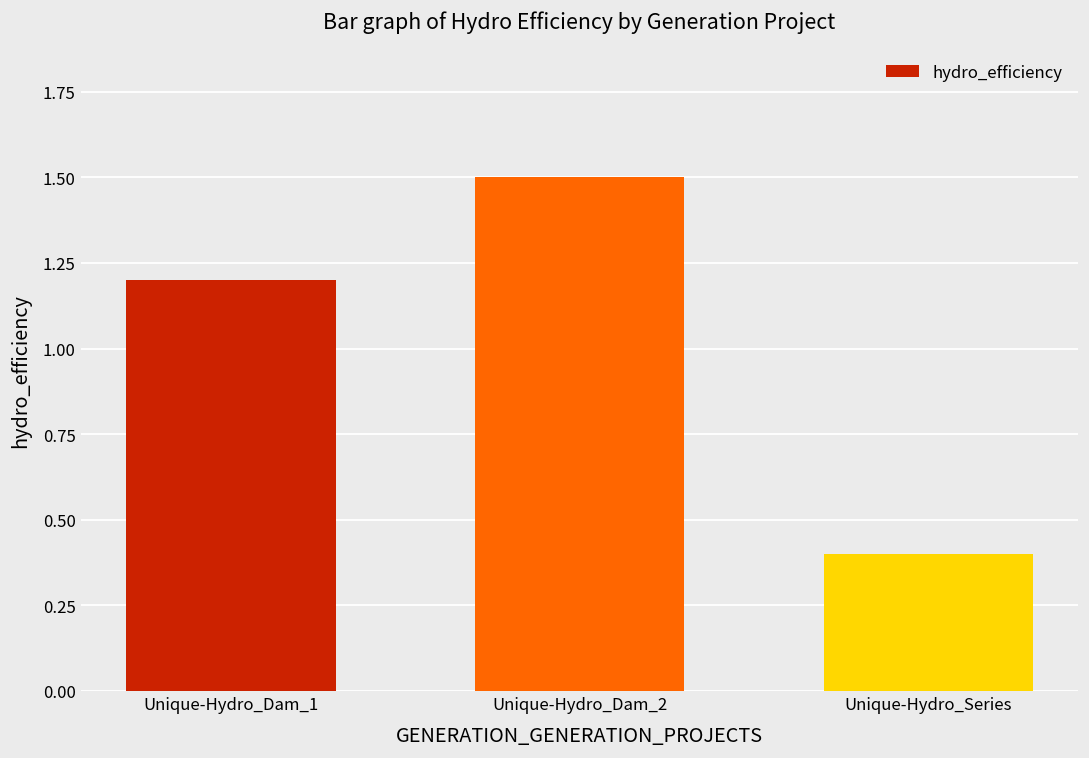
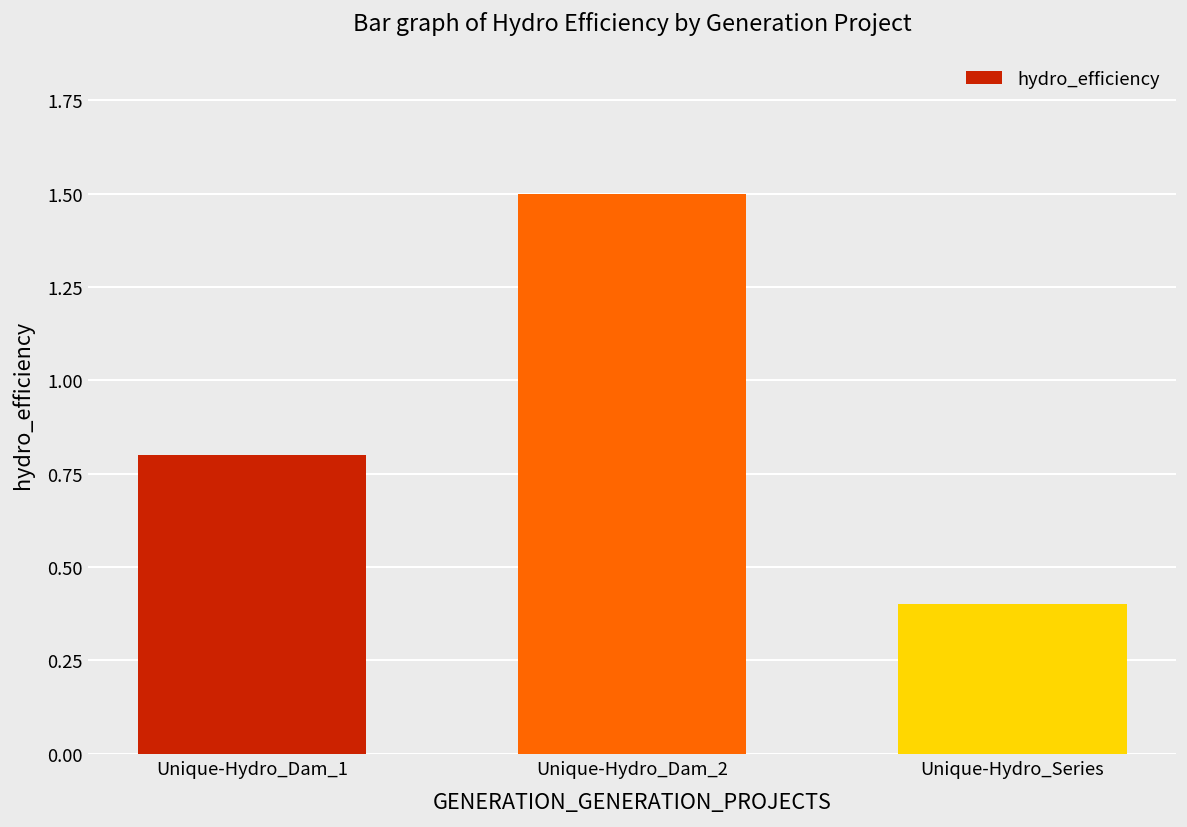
Unique-Hydro_Dam_1: 1.2 -> 0.8
